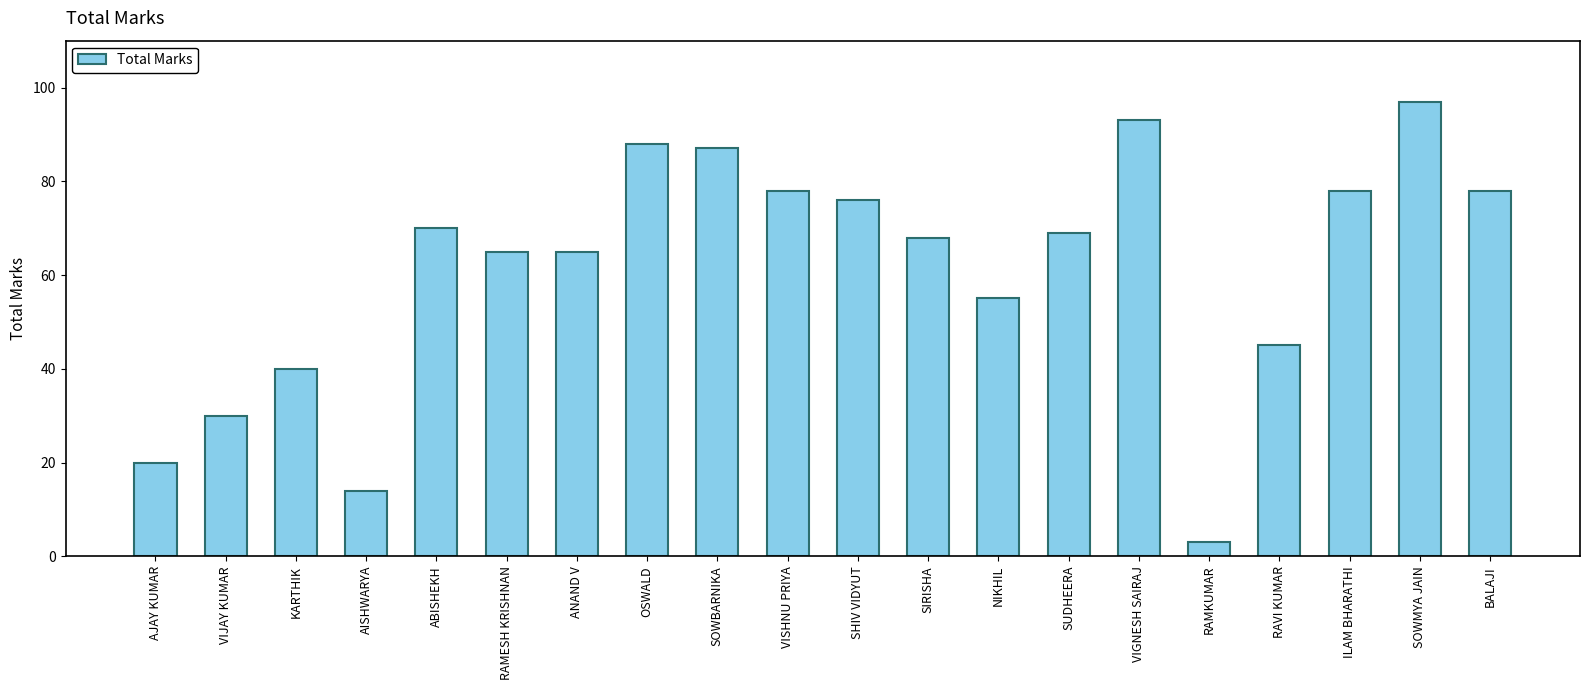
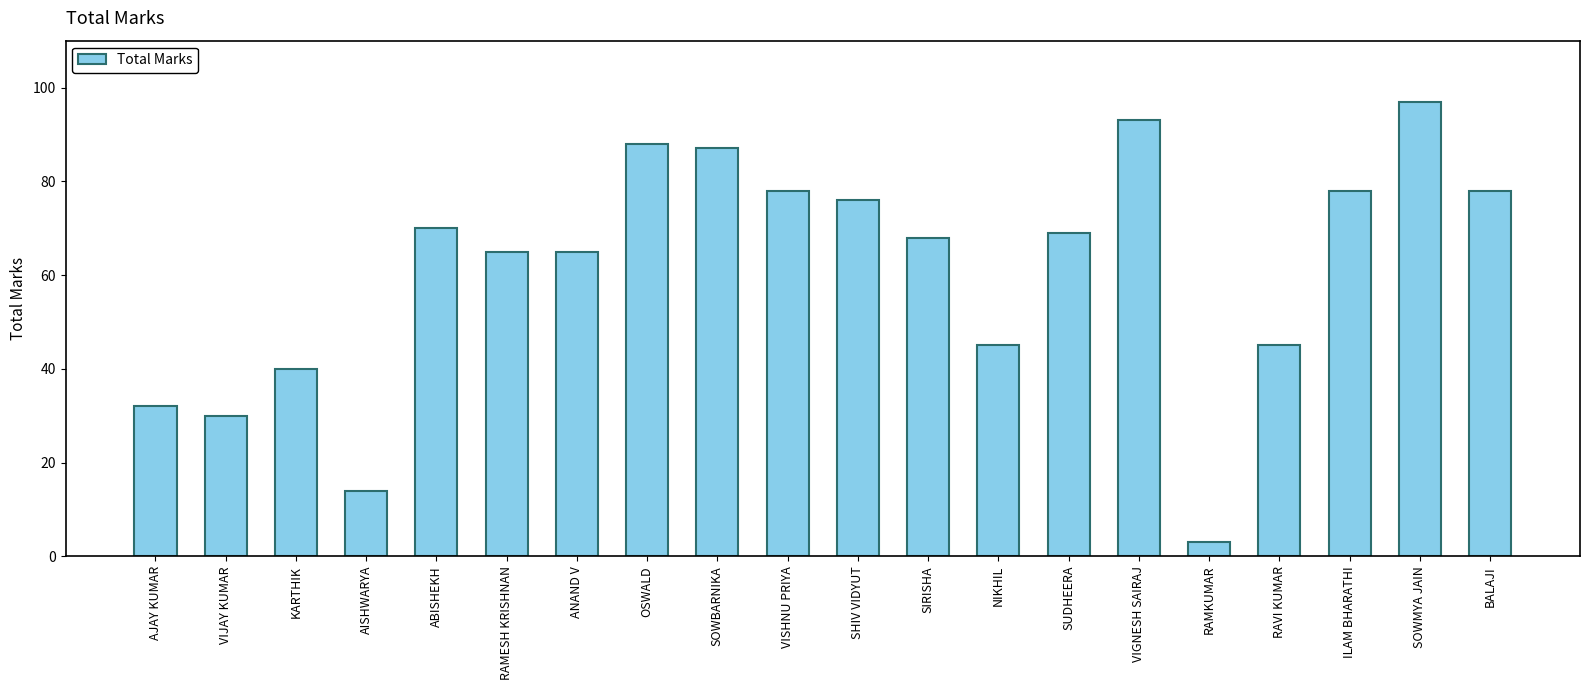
AJAY KUMAR: 20 -> 32
NIKHIL: 55 -> 45
